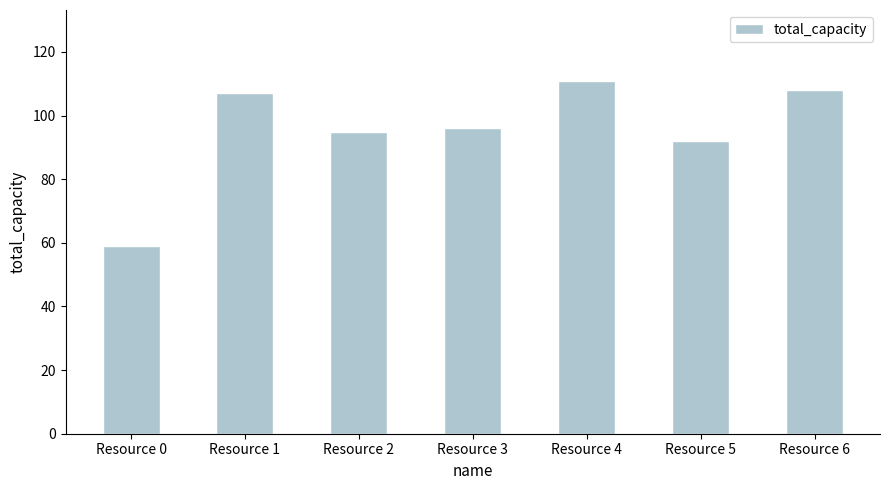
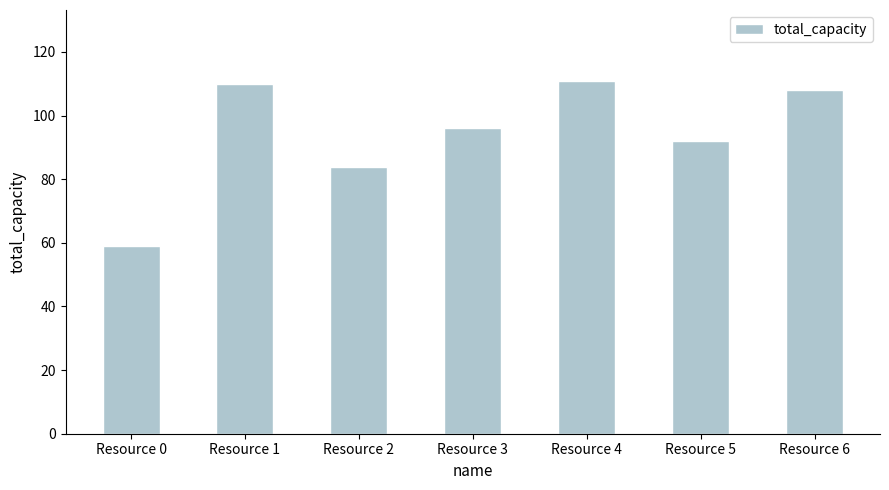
Resource 1: 107 -> 110
Resource 2: 95 -> 84
